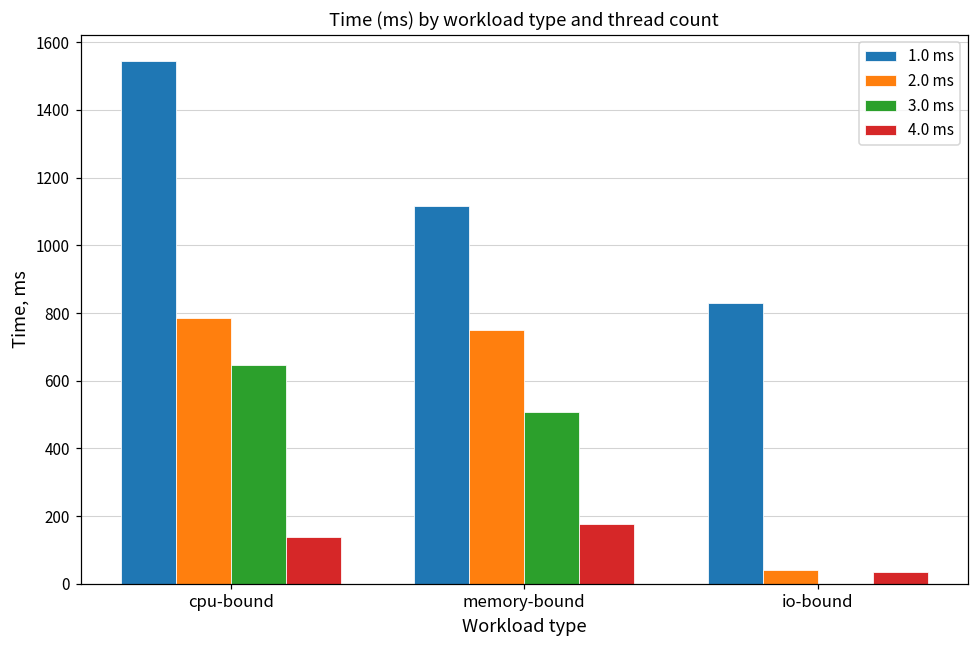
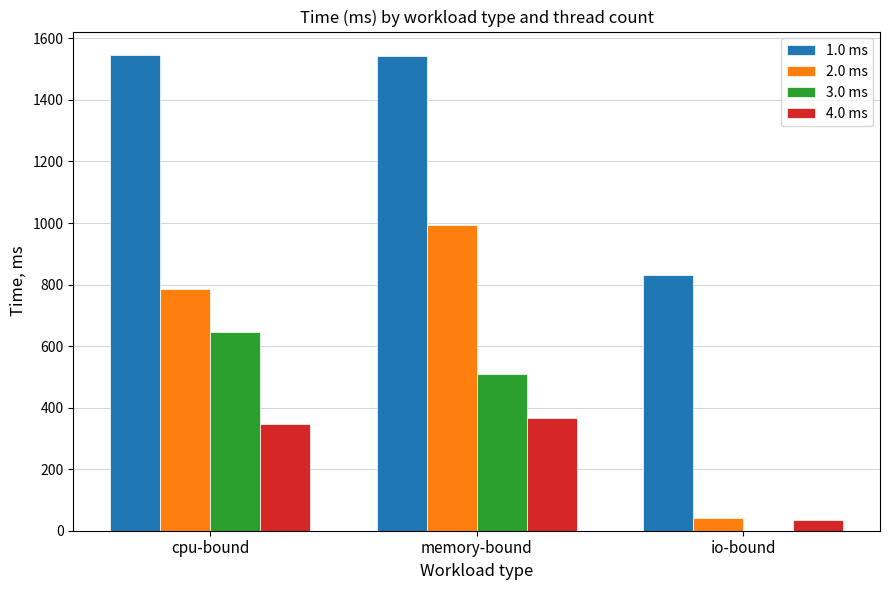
4.0 ms, cpu-bound: 140 -> 350
1.0 ms, memory-bound: 1120 -> 1540
2.0 ms, memory-bound: 750 -> 990
4.0 ms, memory-bound: 180 -> 370
